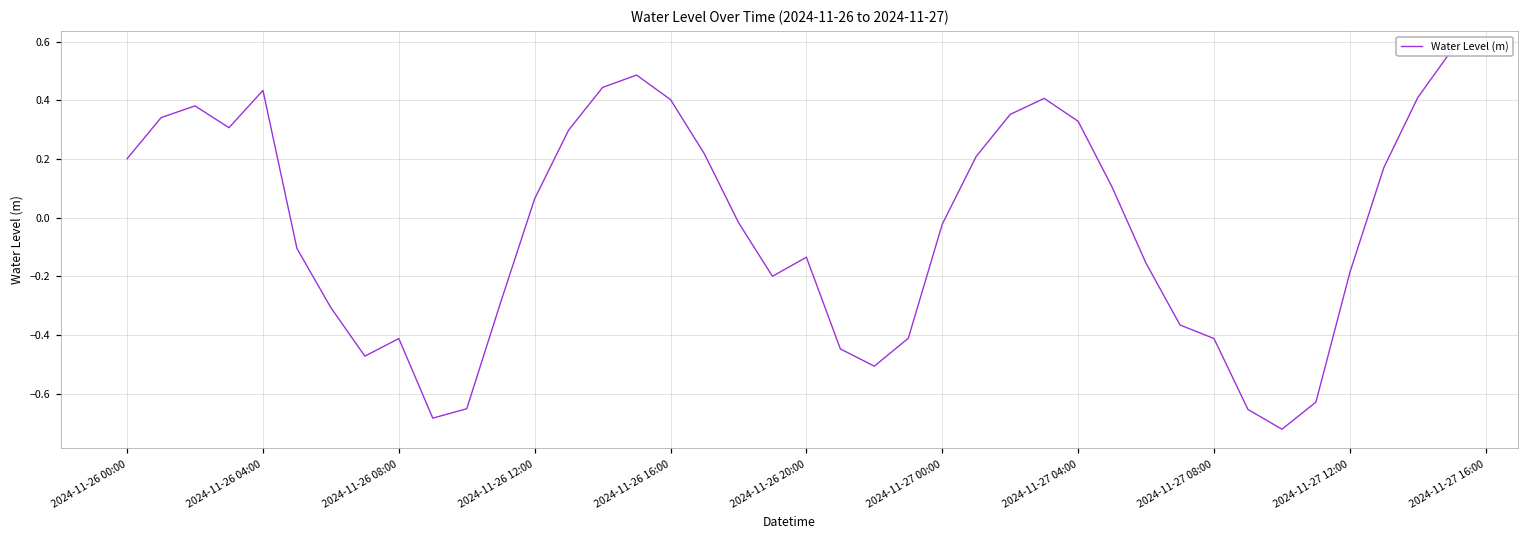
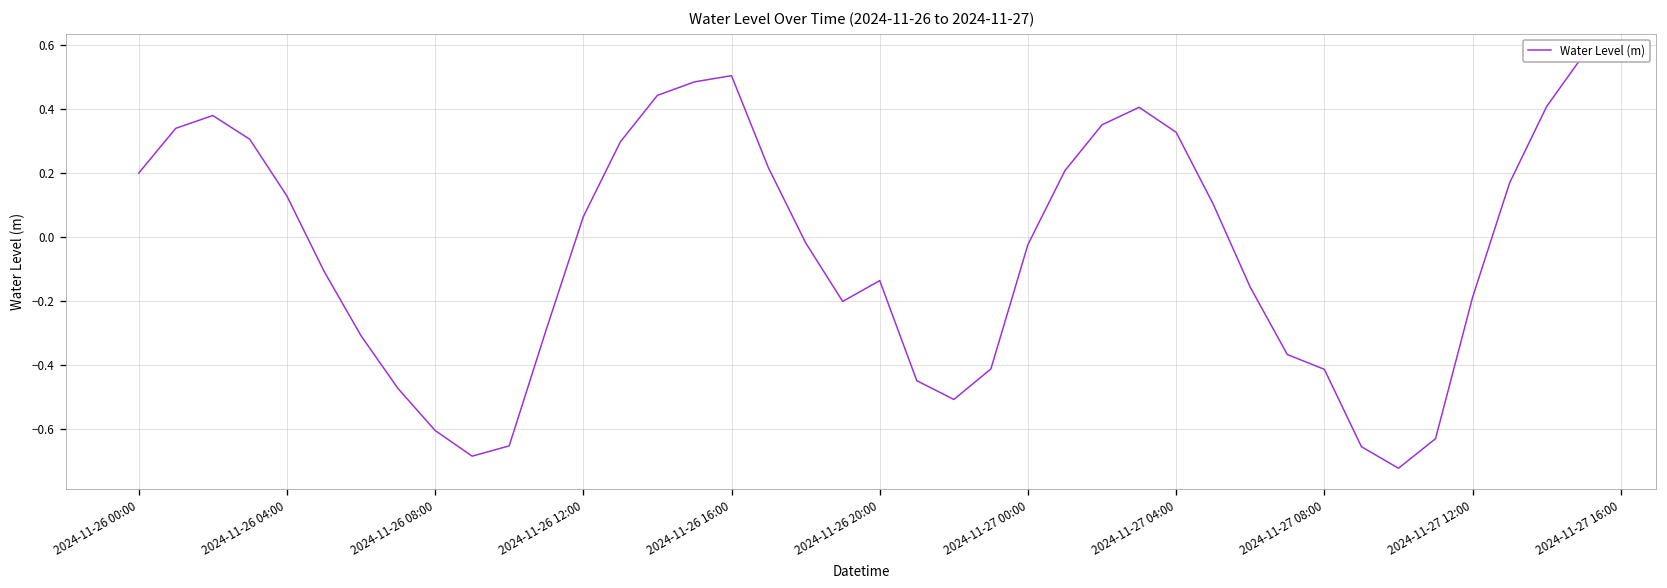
2024-11-26 04:00: 0.43 -> 0.13
2024-11-26 08:00: -0.41 -> -0.60
2024-11-26 16:00: 0.40 -> 0.51
